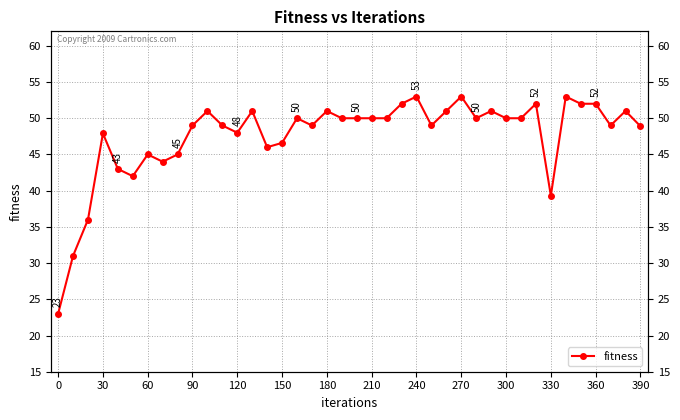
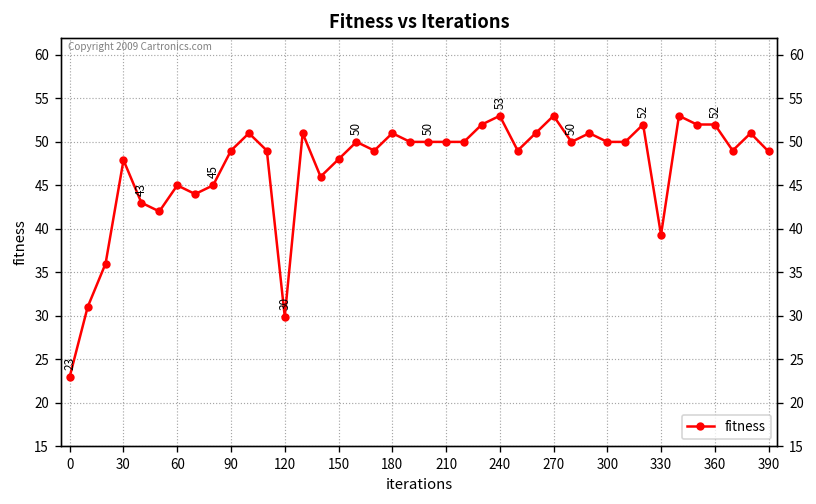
120: 48 -> 30
150: 47 -> 48
